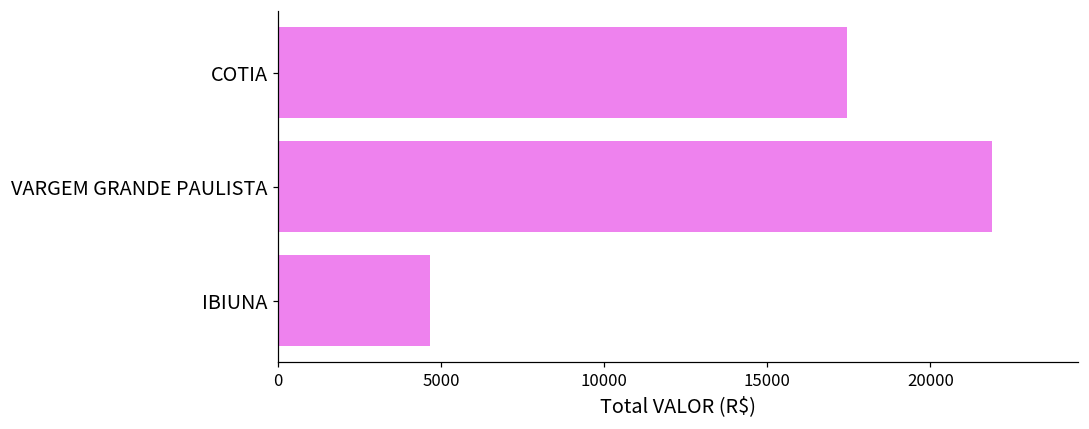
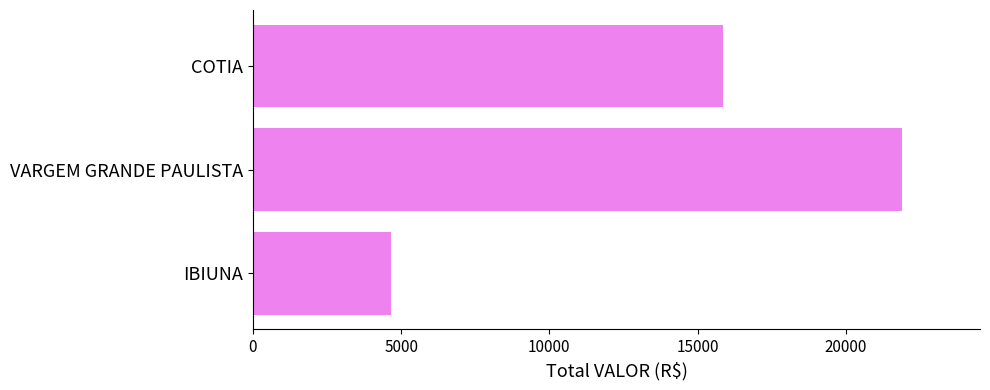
COTIA: 17400 -> 15900
